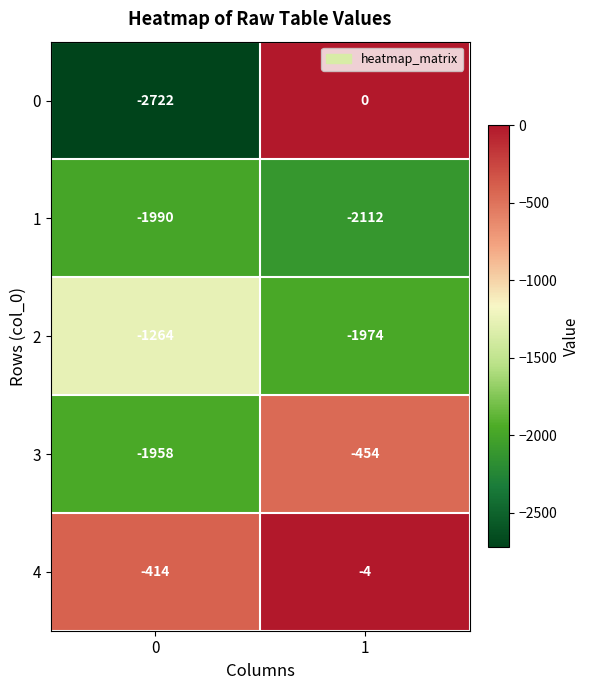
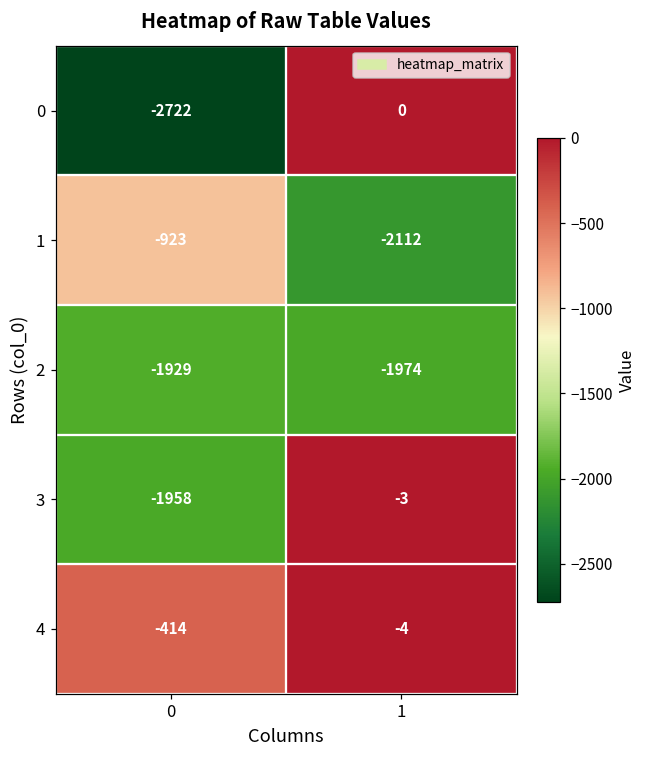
1, 0: -1990 -> -923
2, 0: -1264 -> -1929
3, 1: -454 -> -3
